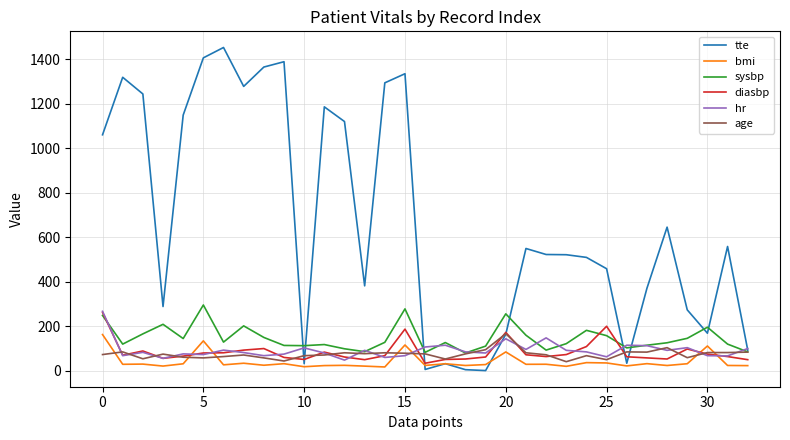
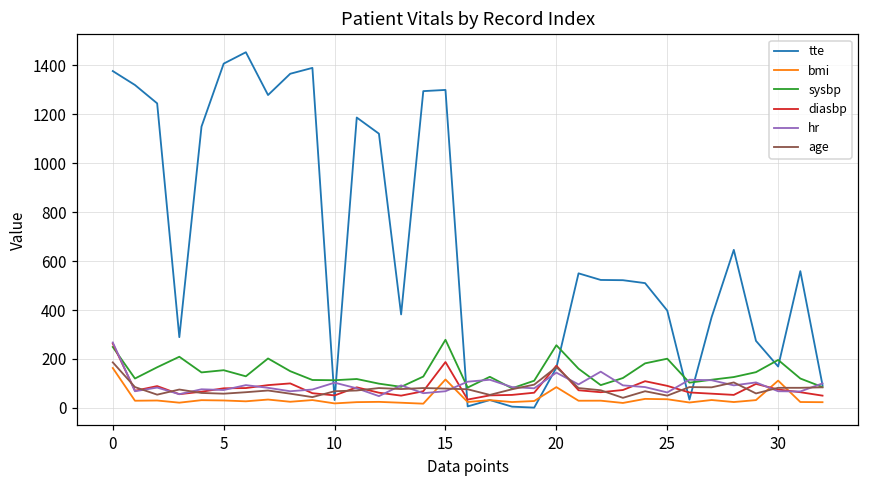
tte, 0: 1060 -> 1380
age, 0: 70 -> 190
bmi, 5: 130 -> 30
sysbp, 5: 300 -> 150
tte, 15: 1340 -> 1300
tte, 25: 460 -> 400
sysbp, 25: 160 -> 200
diasbp, 25: 200 -> 90
